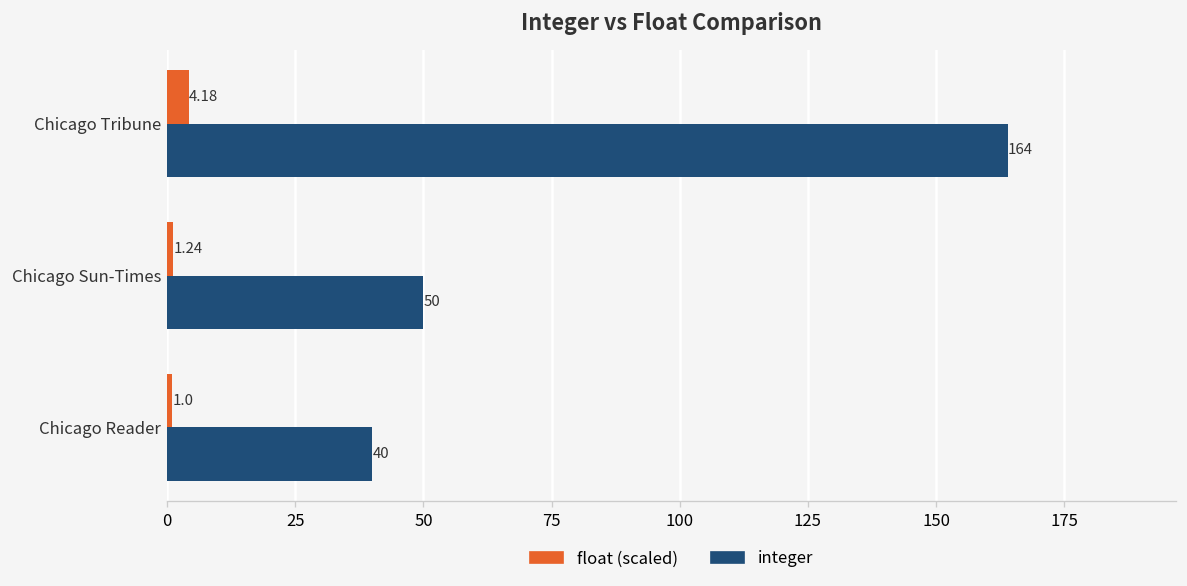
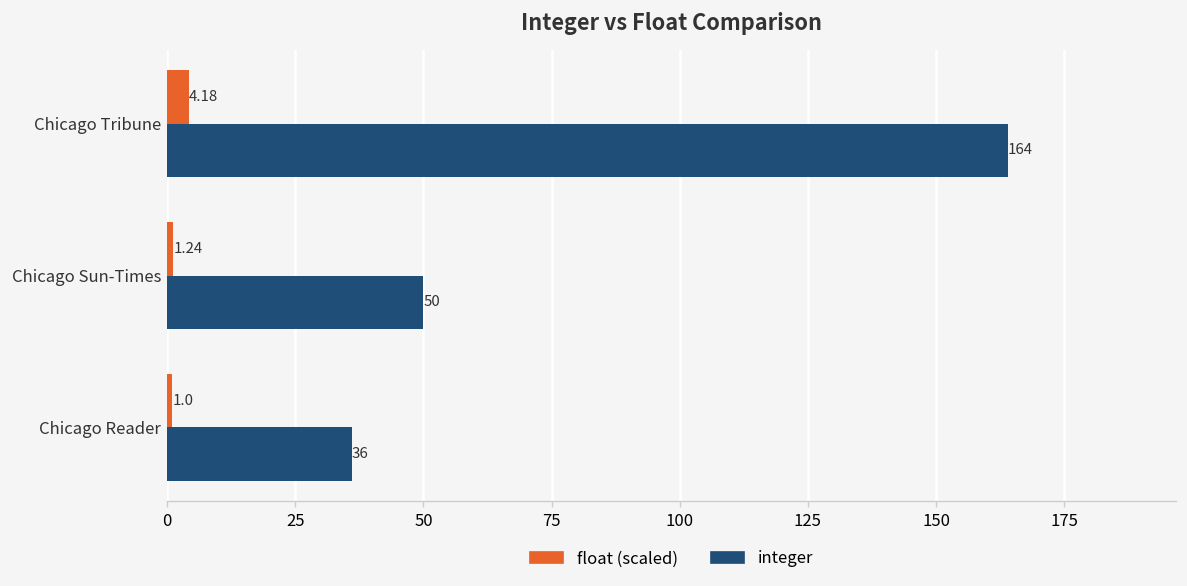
integer, Chicago Reader: 40 -> 36
